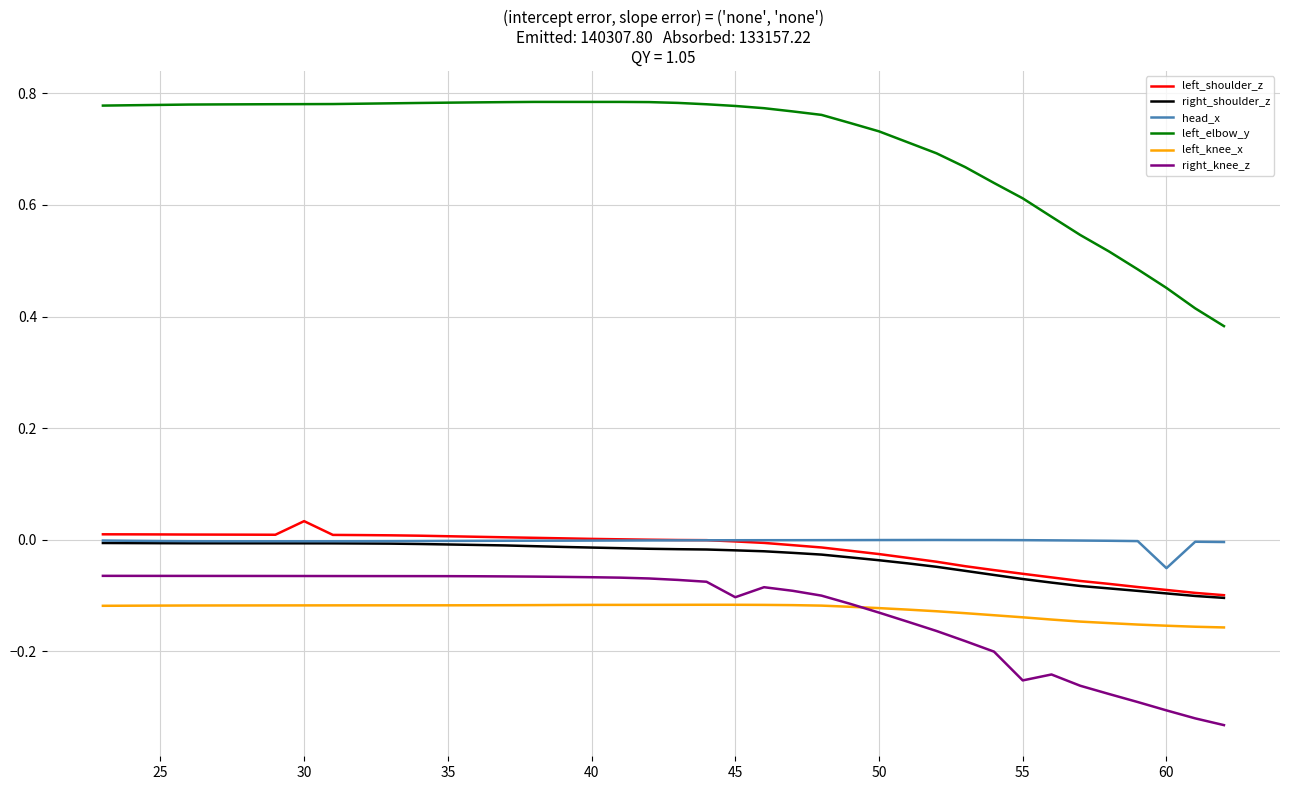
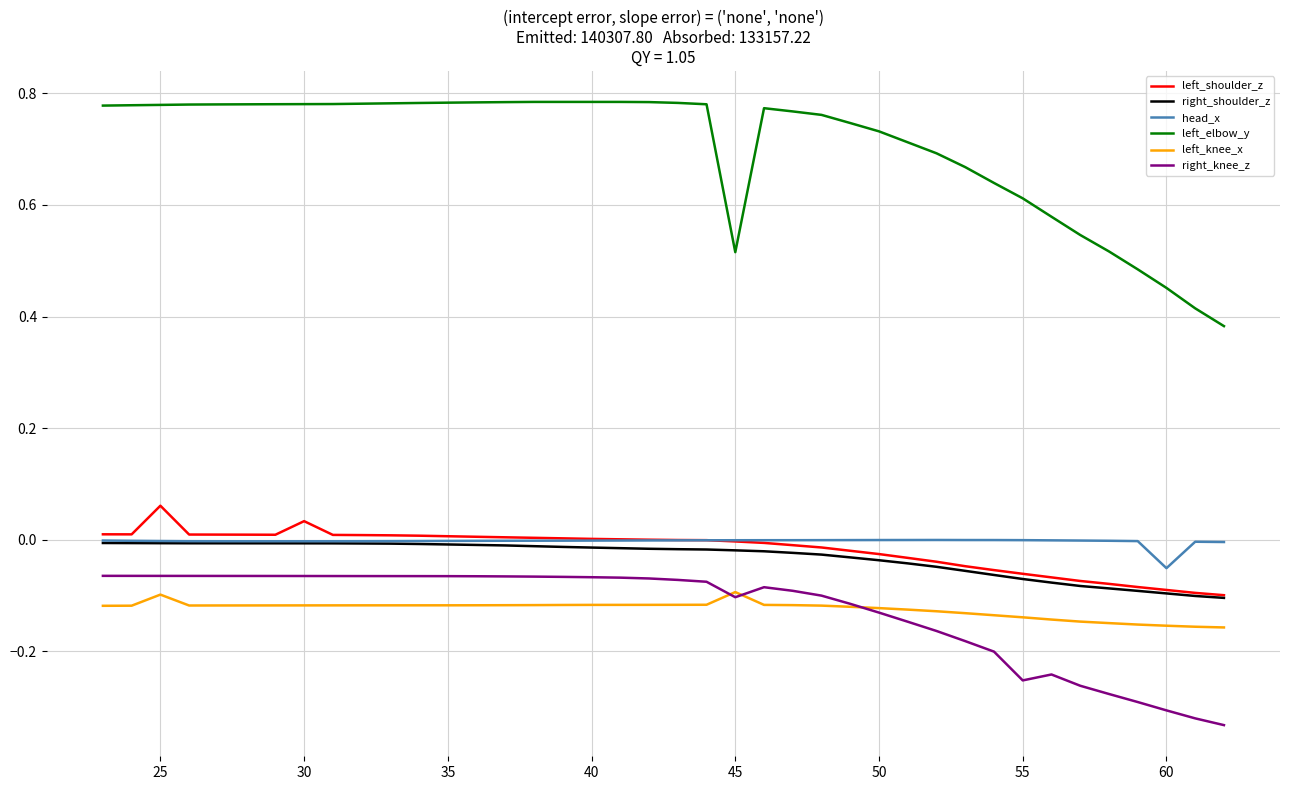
left_shoulder_z, 25: 0.01 -> 0.06
left_knee_x, 25: -0.12 -> -0.10
left_elbow_y, 45: 0.78 -> 0.52
left_knee_x, 45: -0.12 -> -0.09
